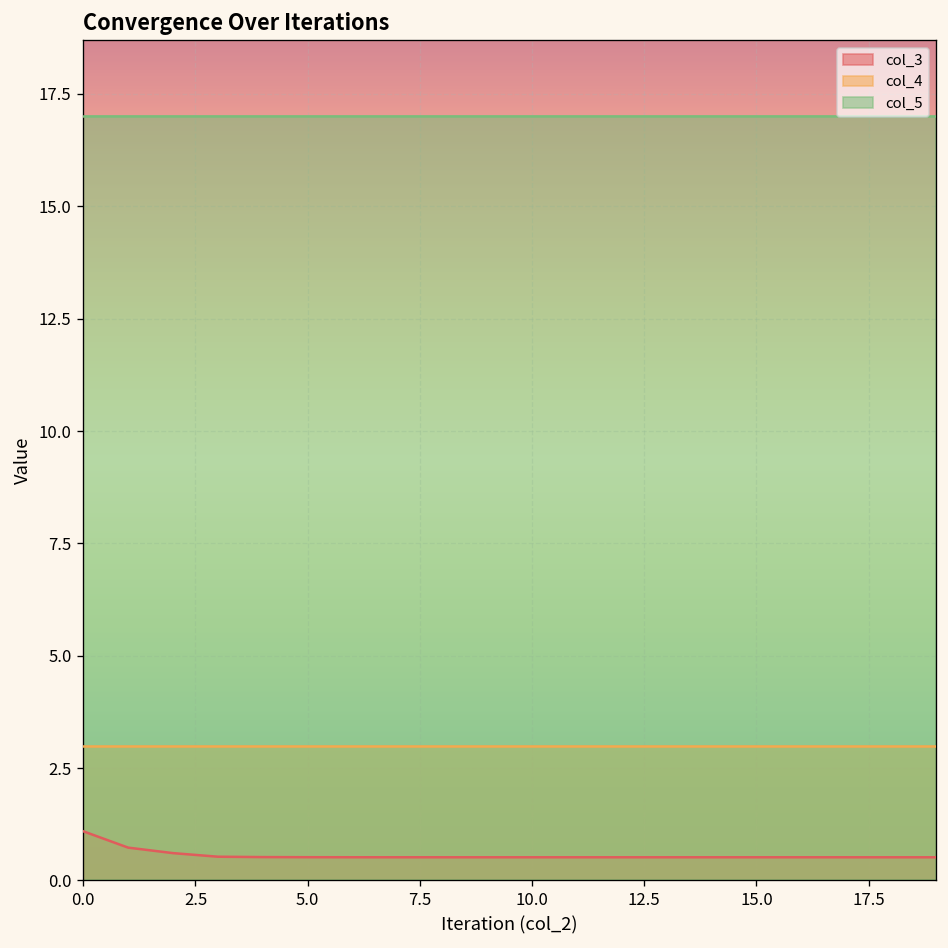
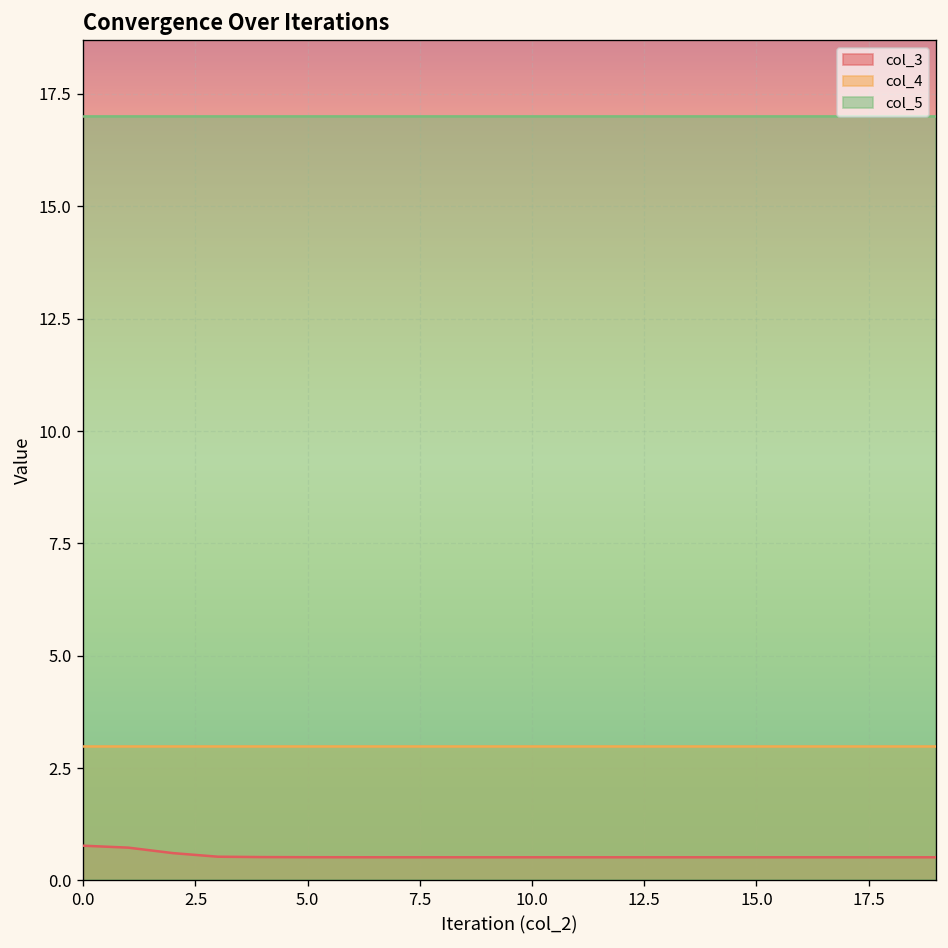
col_3, 0.0: 1.1 -> 0.8
